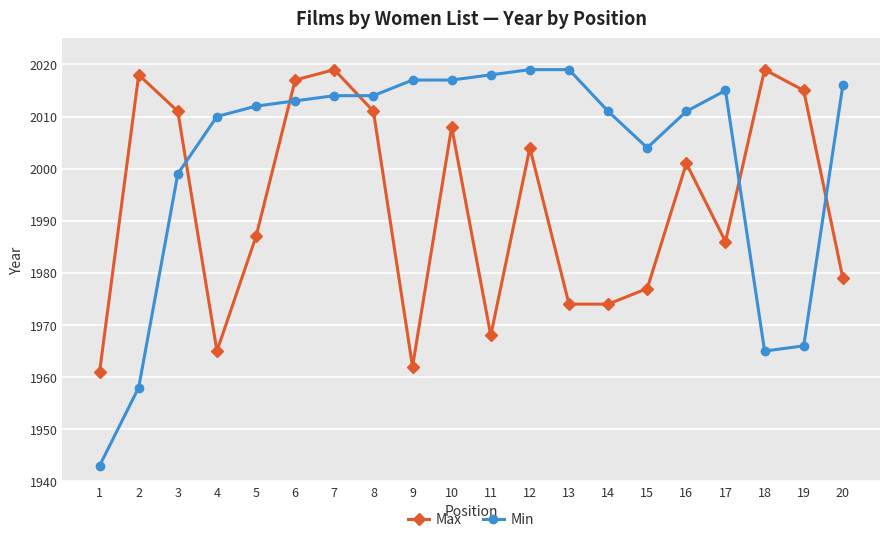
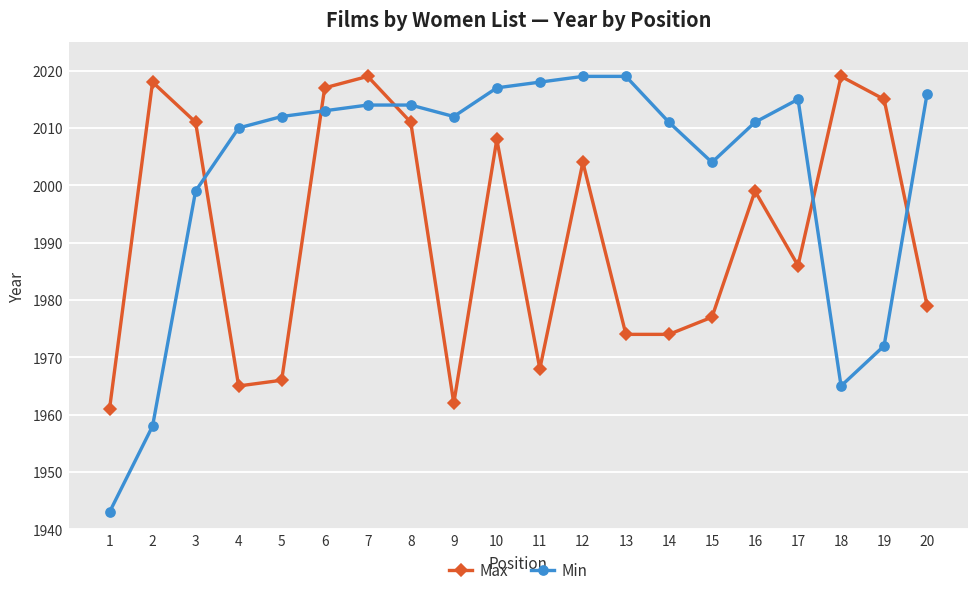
Max, 5: 1987 -> 1966
Min, 9: 2017 -> 2012
Max, 16: 2001 -> 1999
Min, 19: 1966 -> 1972
